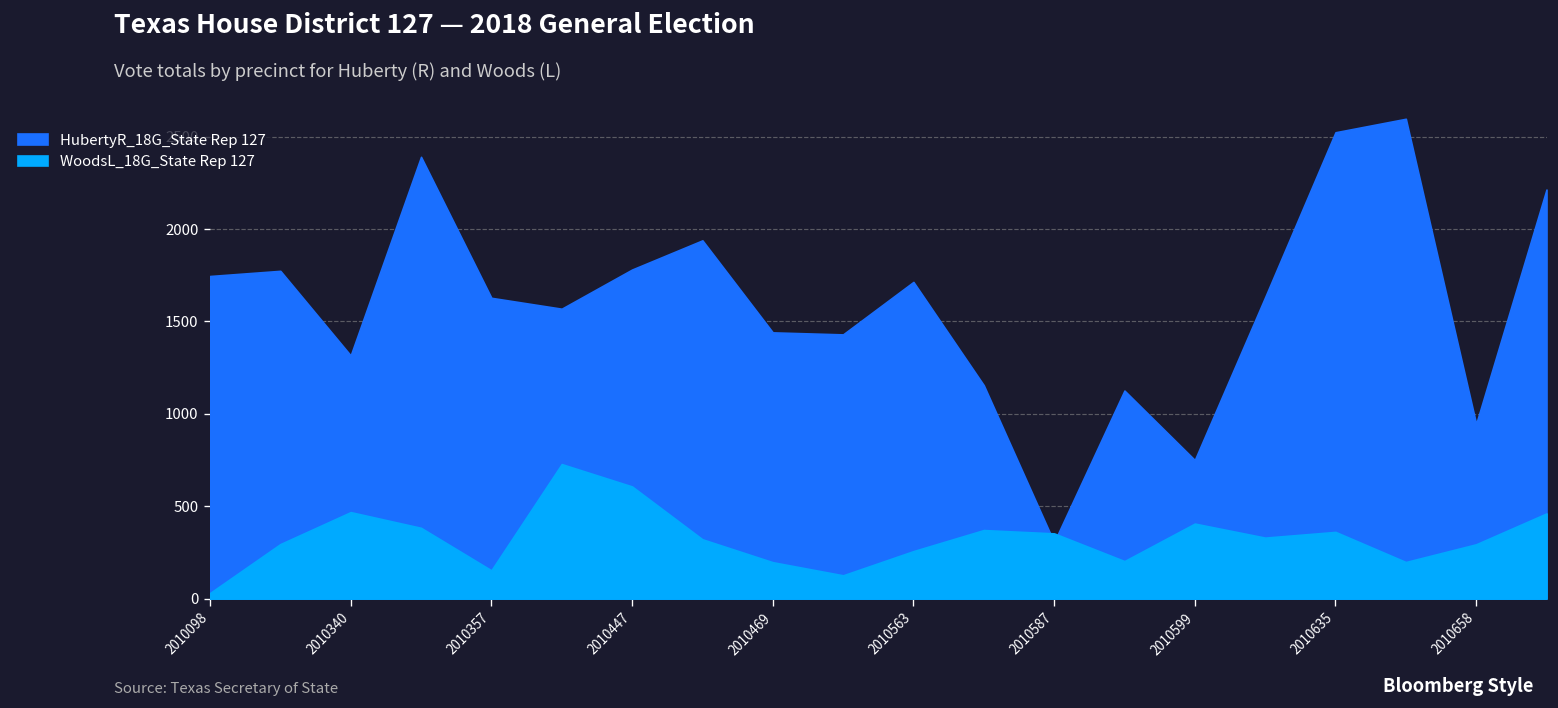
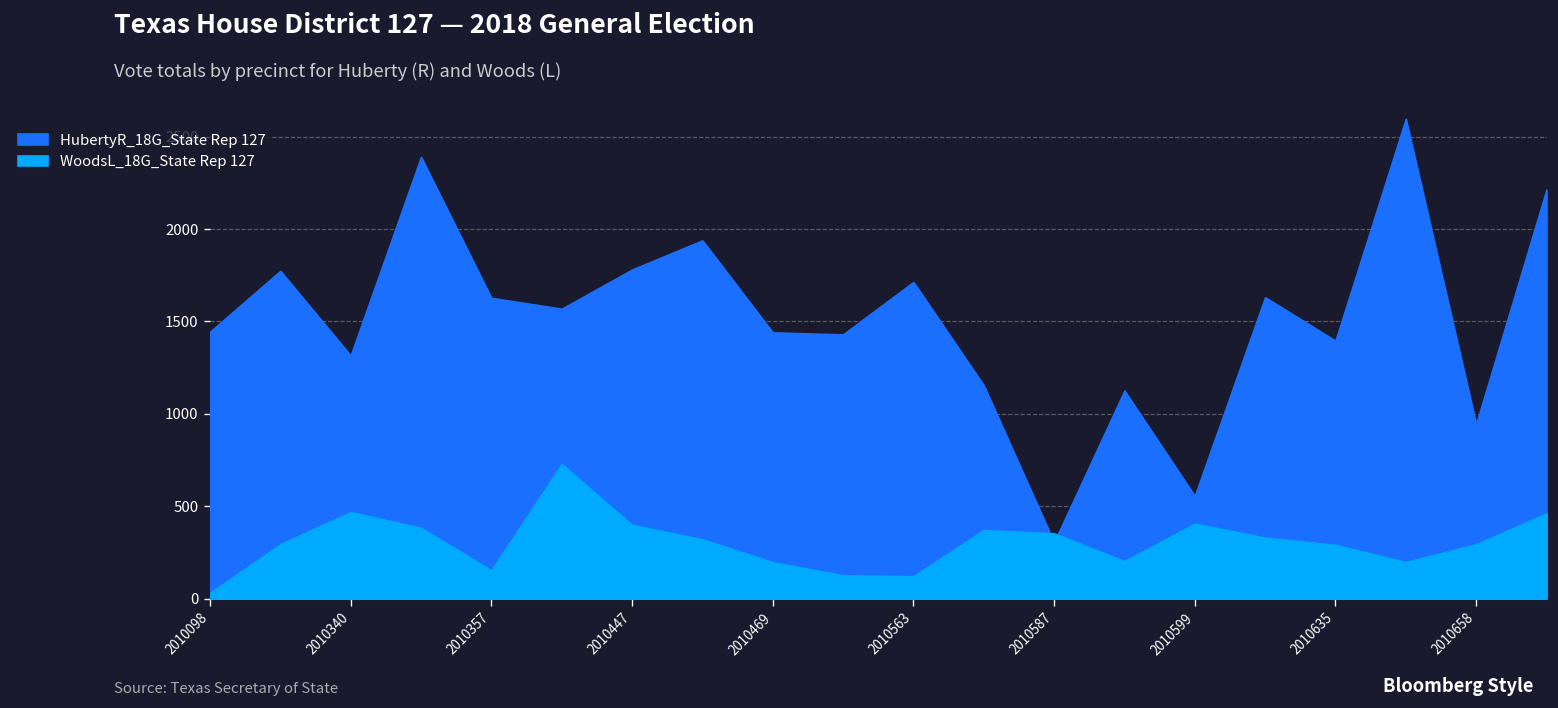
HubertyR_18G_State Rep 127, 2010098: 1750 -> 1440
WoodsL_18G_State Rep 127, 2010447: 610 -> 400
WoodsL_18G_State Rep 127, 2010563: 260 -> 120
HubertyR_18G_State Rep 127, 2010599: 750 -> 560
HubertyR_18G_State Rep 127, 2010635: 2520 -> 1400
WoodsL_18G_State Rep 127, 2010635: 360 -> 290
